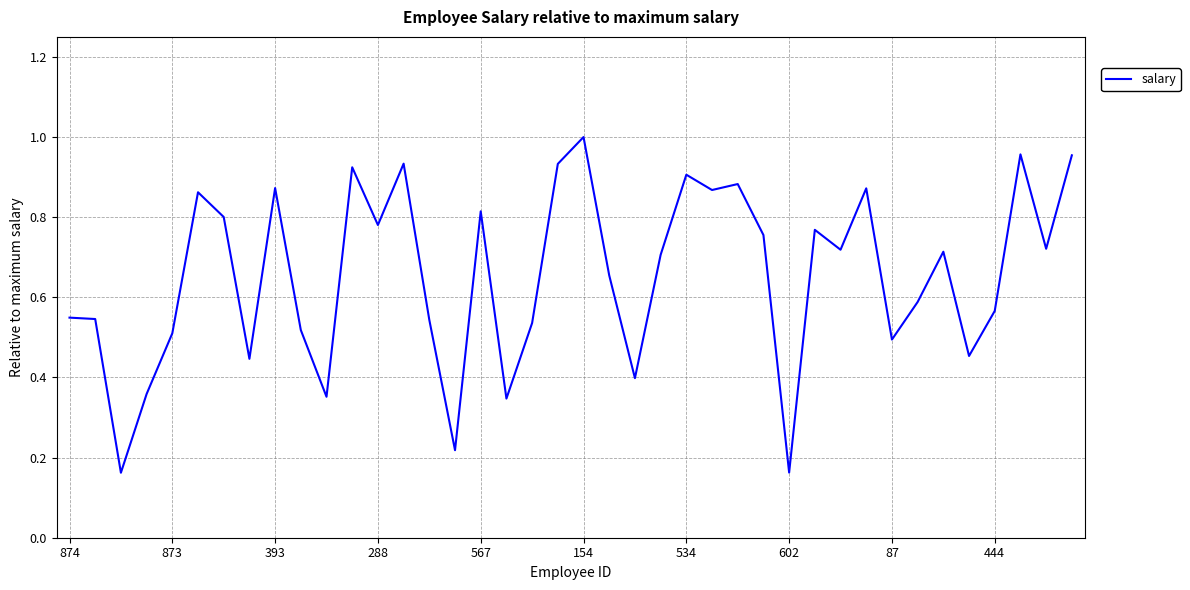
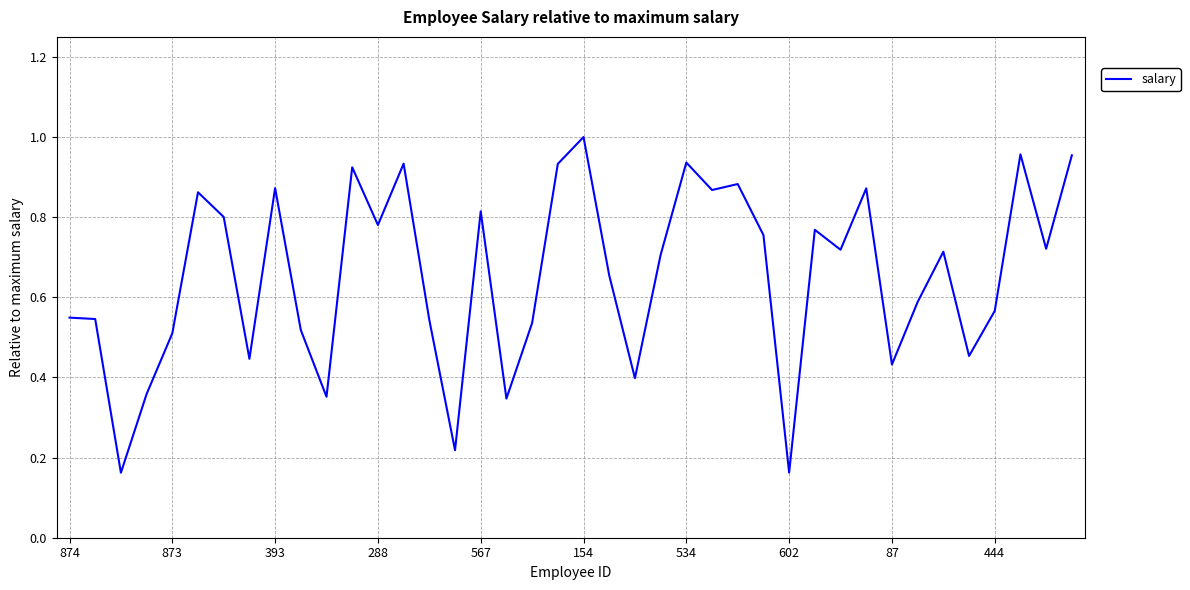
534: 0.91 -> 0.94
87: 0.49 -> 0.43
